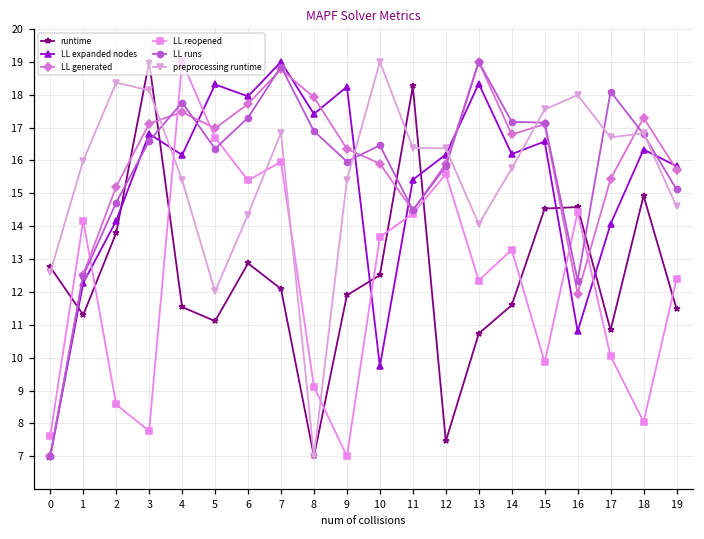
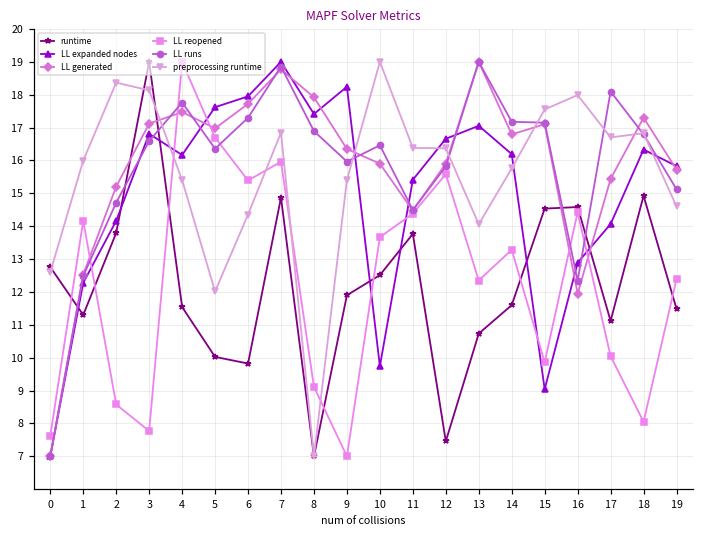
runtime, 5: 11.1 -> 10.0
LL expanded nodes, 5: 18.3 -> 17.6
runtime, 6: 12.9 -> 9.8
runtime, 7: 12.1 -> 14.9
runtime, 11: 18.3 -> 13.8
LL expanded nodes, 12: 16.2 -> 16.7
LL expanded nodes, 13: 18.3 -> 17.1
LL expanded nodes, 15: 16.6 -> 9.0
LL expanded nodes, 16: 10.8 -> 12.9
runtime, 17: 10.8 -> 11.1
